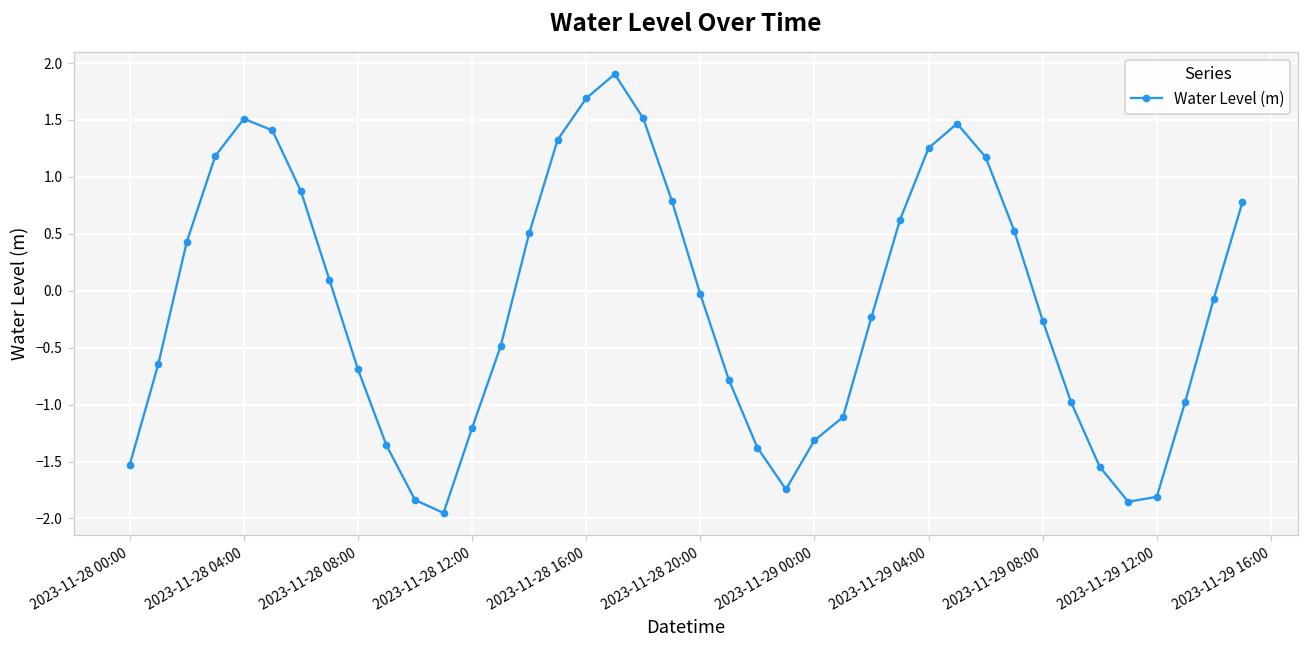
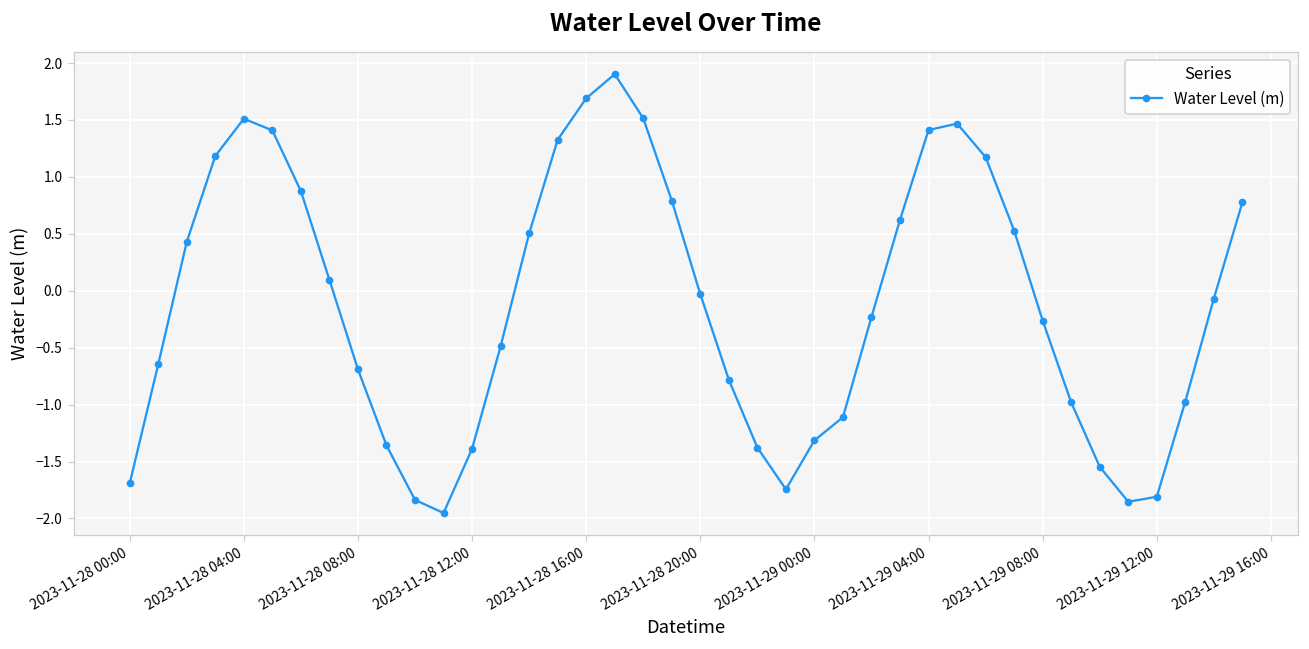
2023-11-28 00:00: -1.53 -> -1.69
2023-11-28 12:00: -1.21 -> -1.39
2023-11-29 04:00: 1.25 -> 1.41
